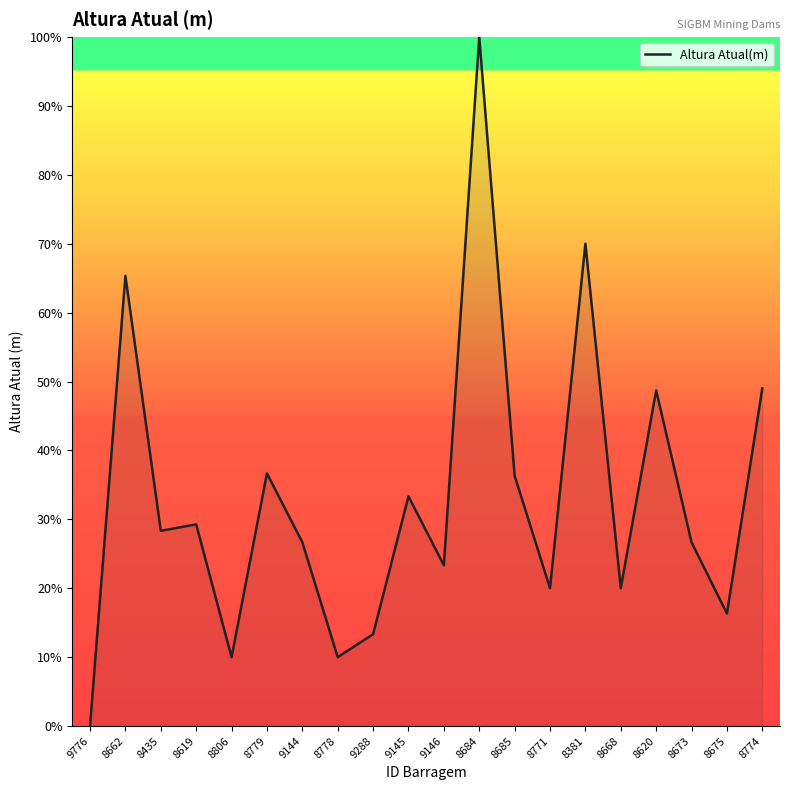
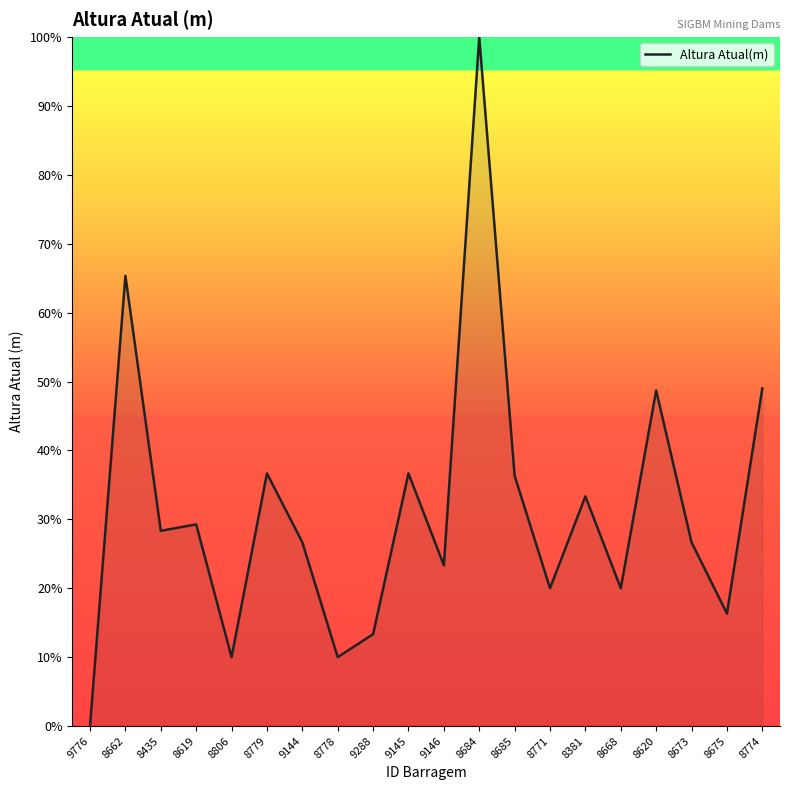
9145: 33% -> 37%
8381: 70% -> 33%
